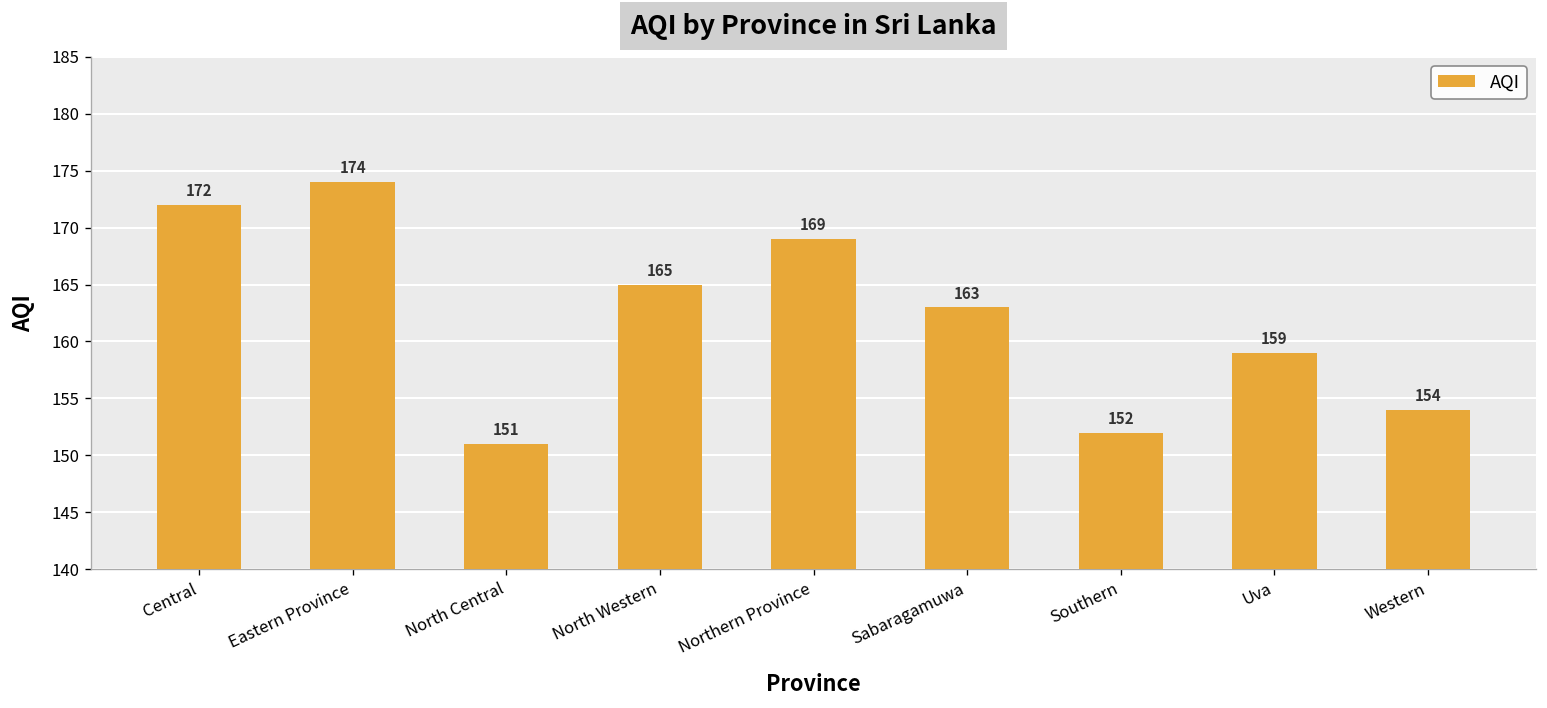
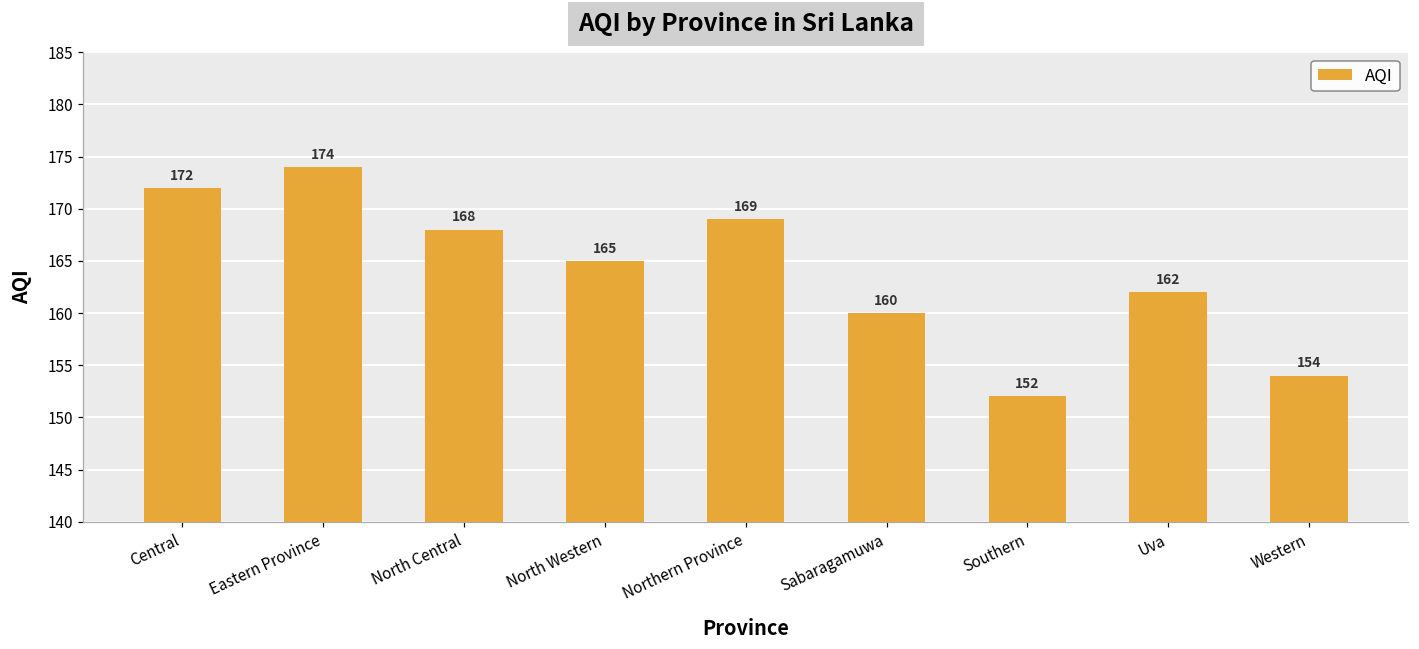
North Central: 151 -> 168
Sabaragamuwa: 163 -> 160
Uva: 159 -> 162
